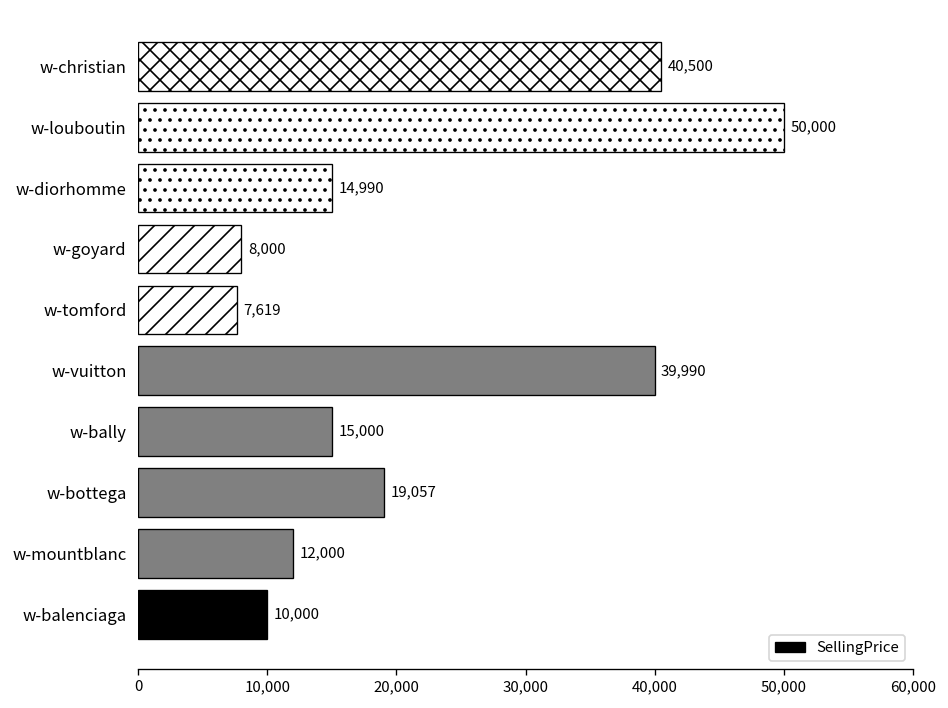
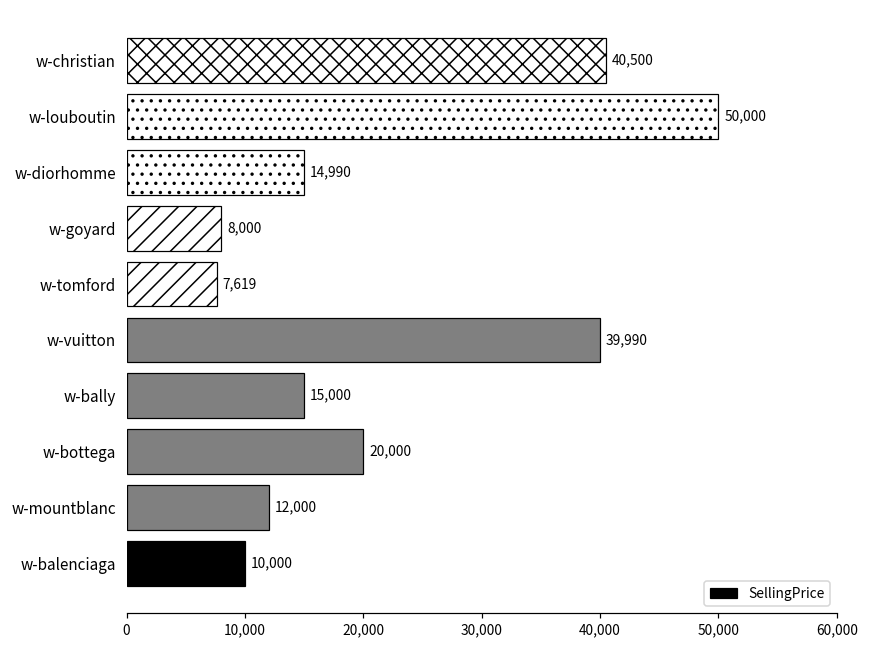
w-bottega: 19,057 -> 20,000
